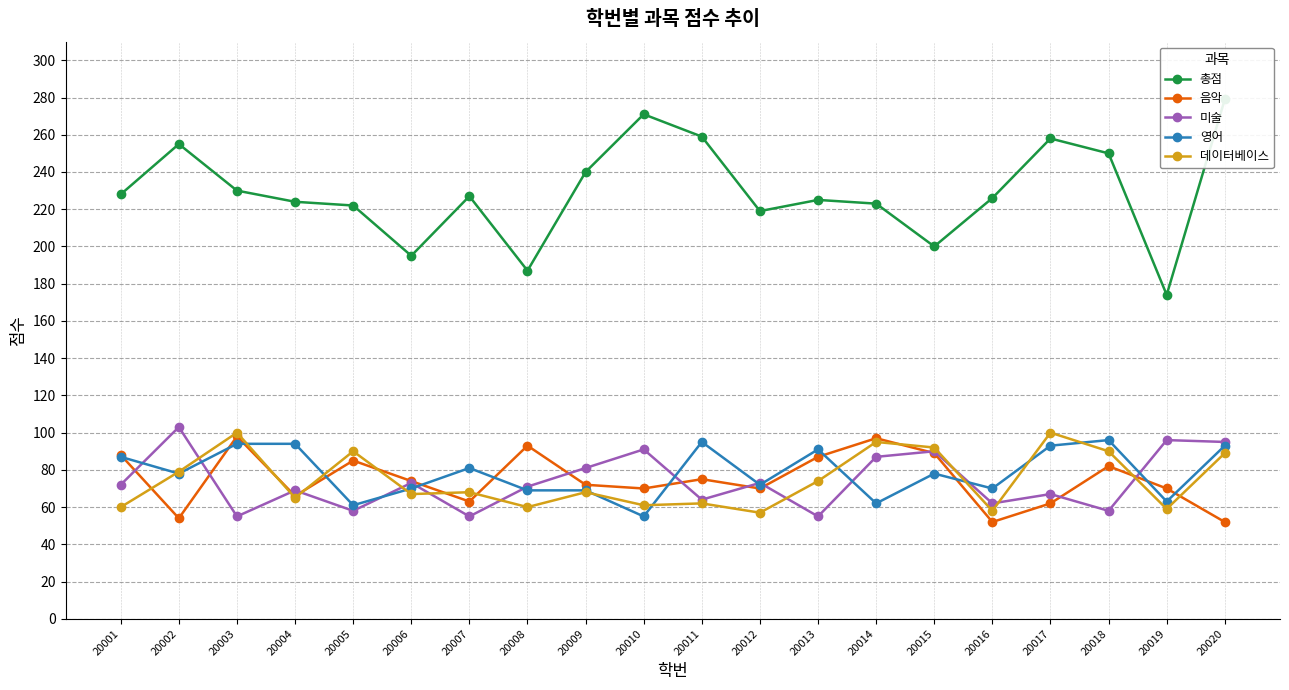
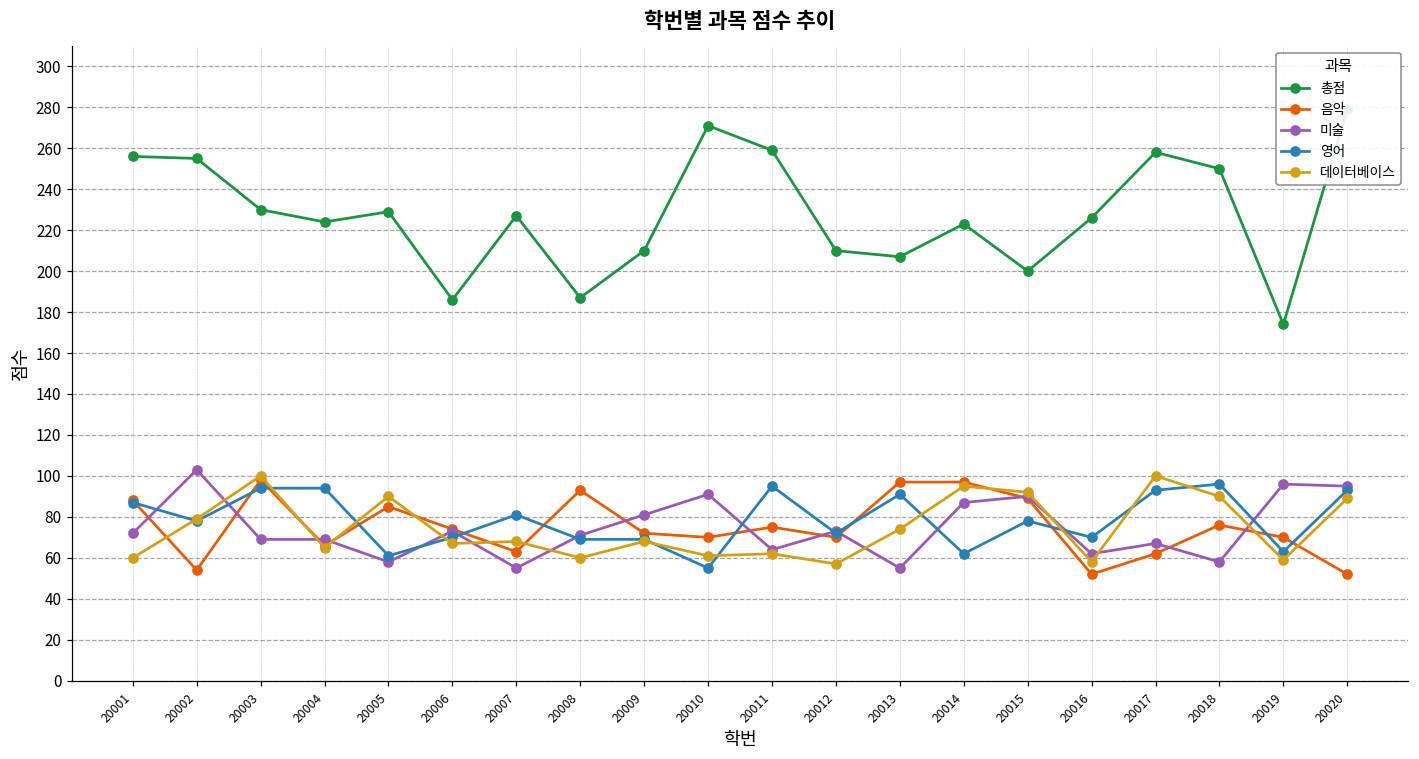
총점, 20001: 228 -> 256
미술, 20003: 55 -> 69
총점, 20005: 222 -> 229
총점, 20006: 195 -> 186
총점, 20009: 240 -> 210
총점, 20012: 219 -> 210
총점, 20013: 225 -> 207
음악, 20013: 87 -> 97
음악, 20018: 82 -> 76
